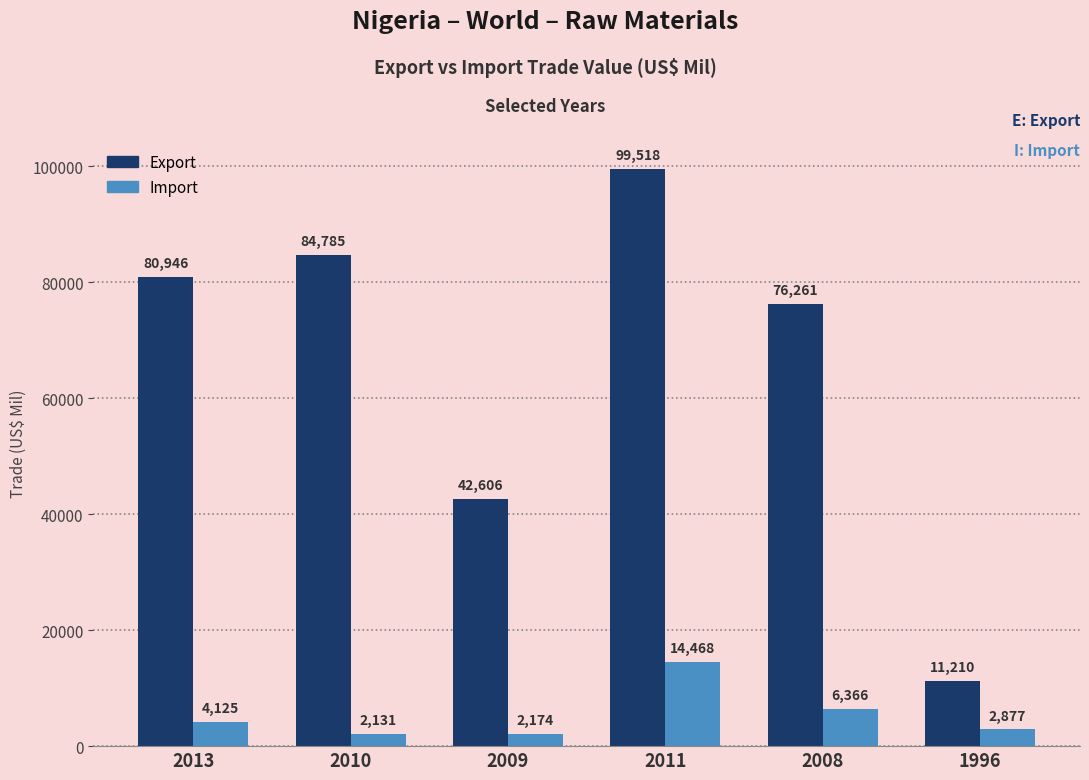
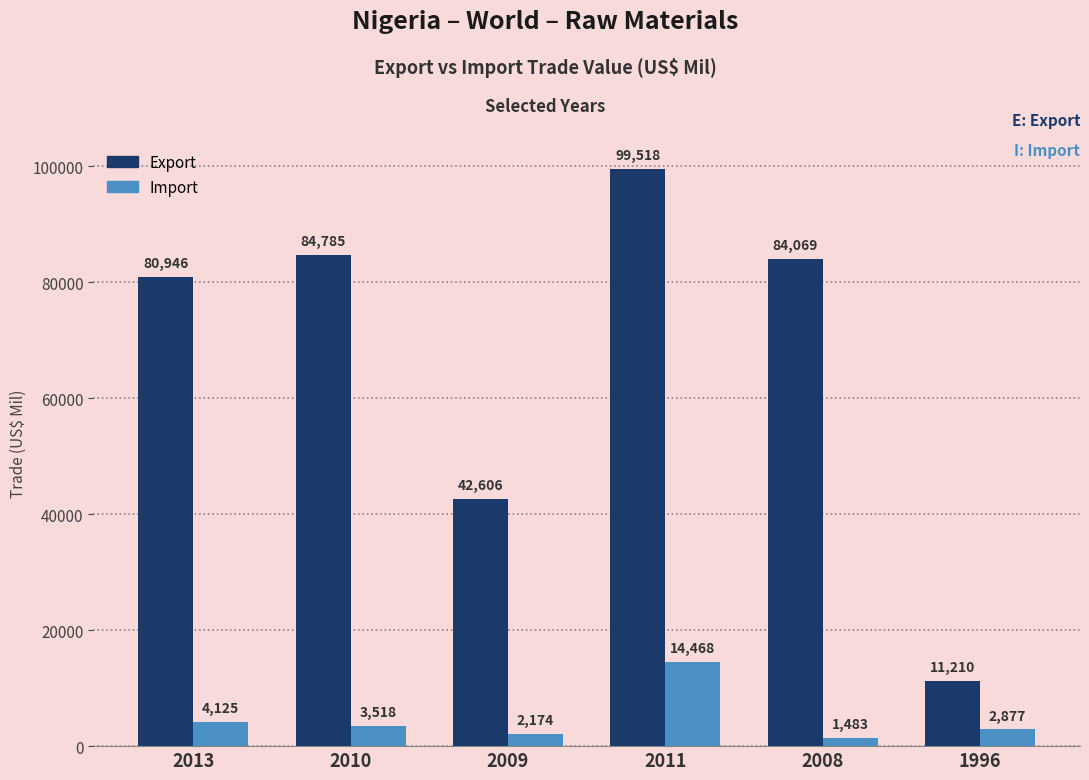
Import, 2010: 2,131 -> 3,518
Export, 2008: 76,261 -> 84,069
Import, 2008: 6,366 -> 1,483
